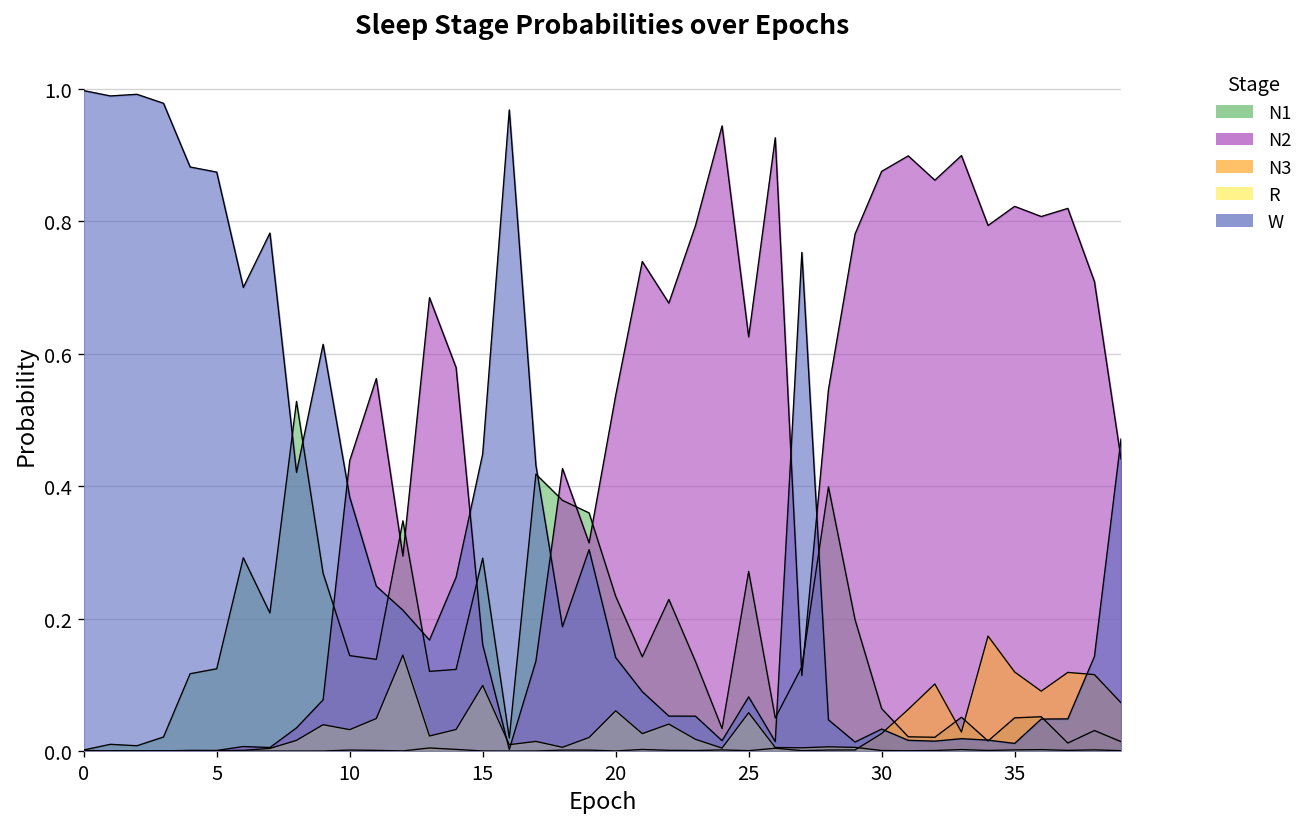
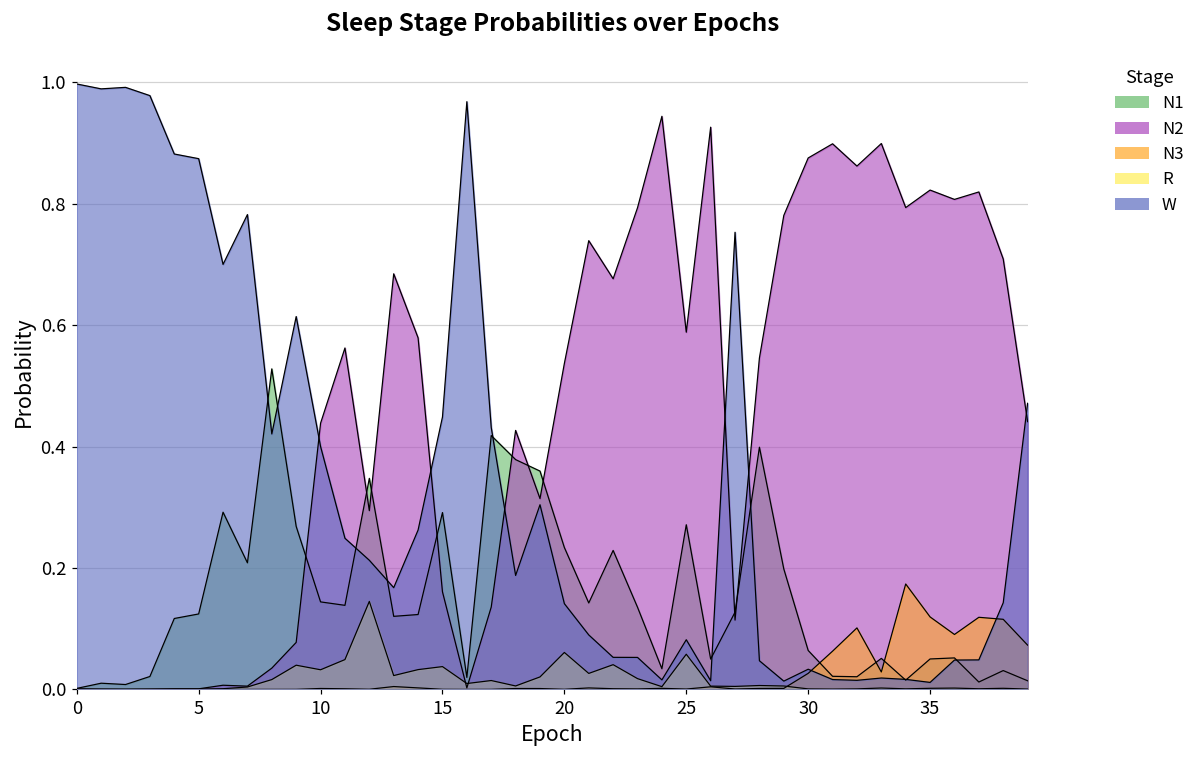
W, 10: 0.38 -> 0.40
R, 15: 0.10 -> 0.04
N2, 25: 0.63 -> 0.59
